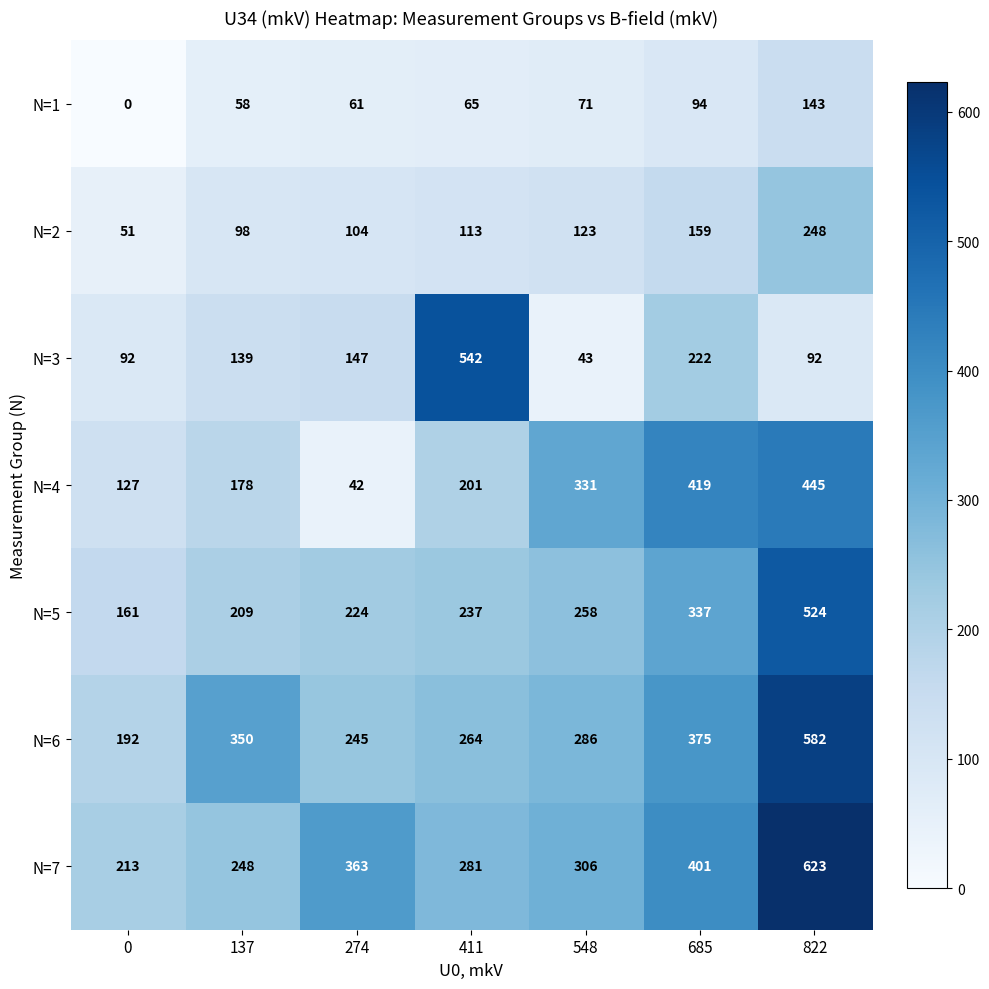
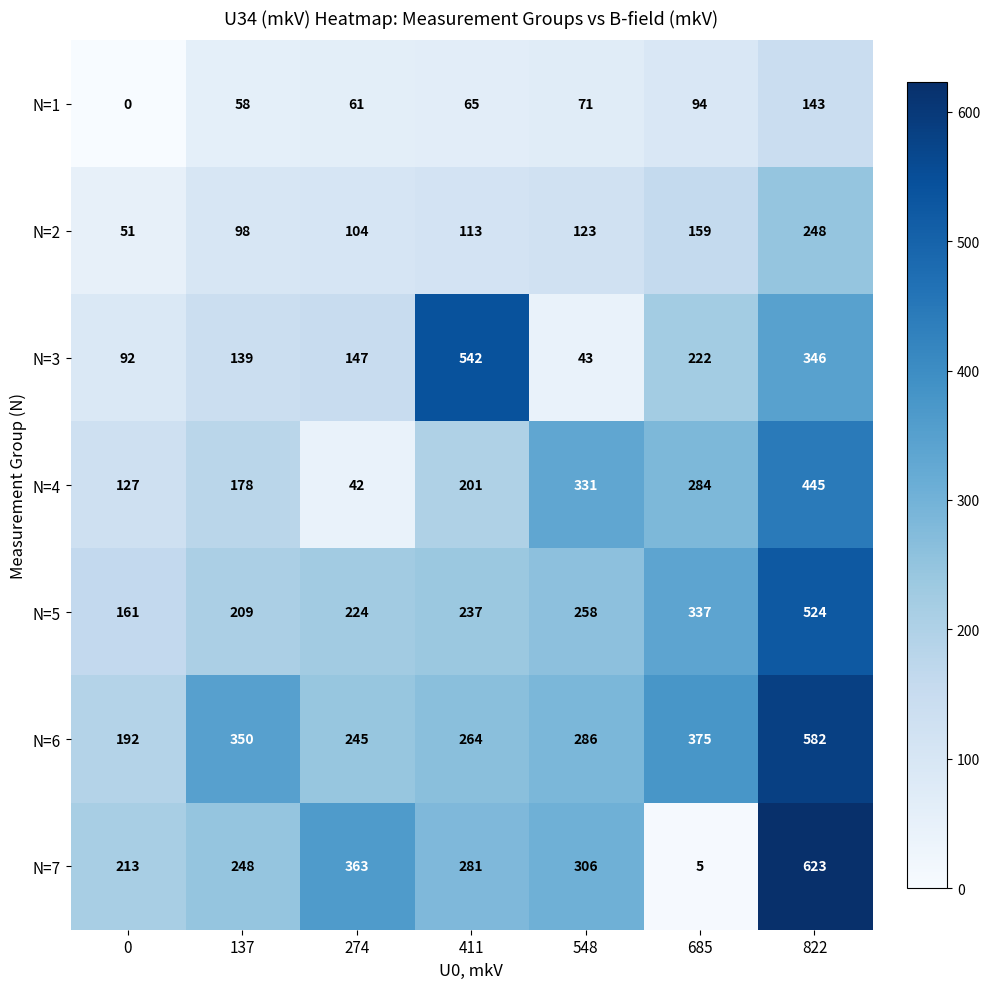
N=3, 822: 92 -> 346
N=4, 685: 419 -> 284
N=7, 685: 401 -> 5
